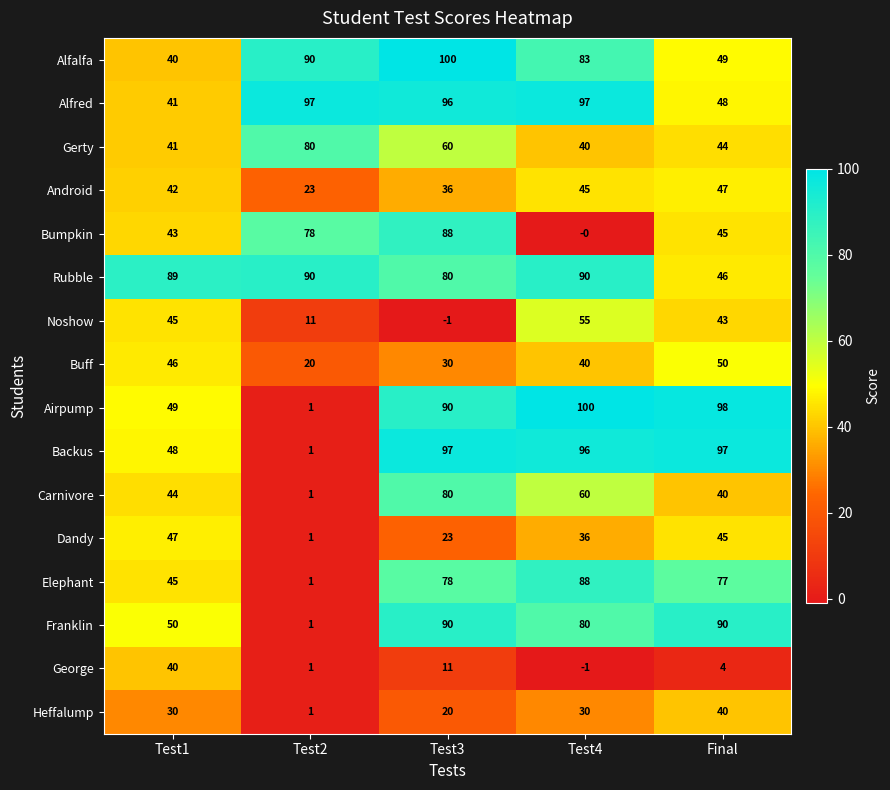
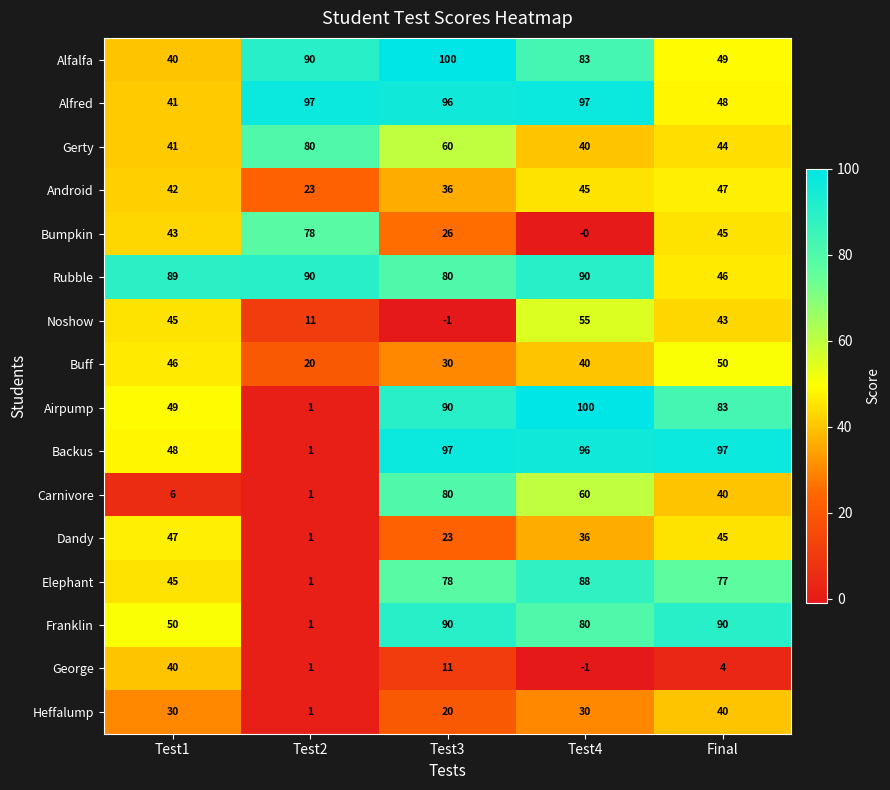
Bumpkin, Test3: 88 -> 26
Airpump, Final: 98 -> 83
Carnivore, Test1: 44 -> 6
